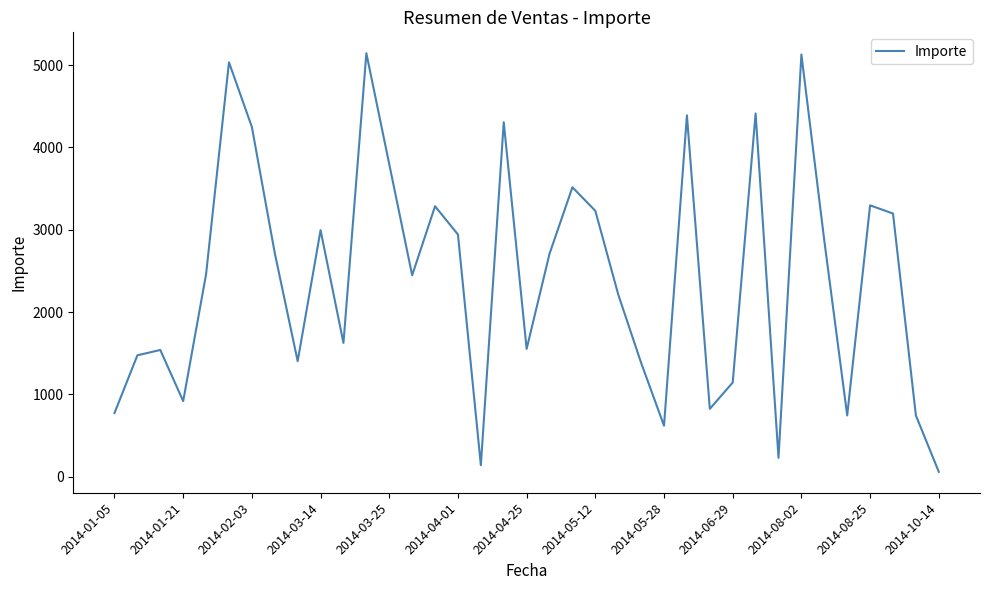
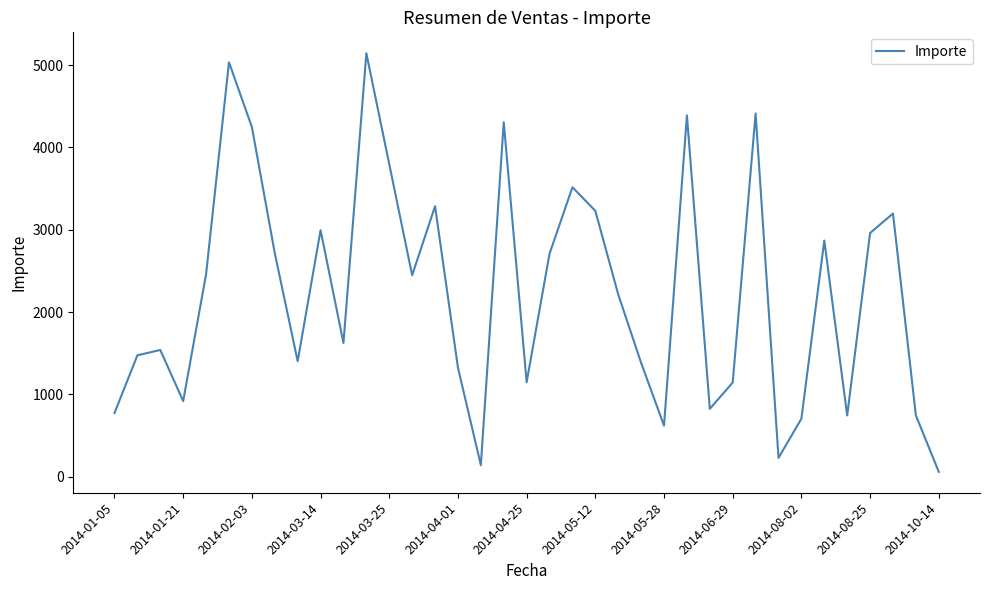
2014-04-01: 2900 -> 1300
2014-04-25: 1600 -> 1100
2014-08-02: 5100 -> 700
2014-08-25: 3300 -> 3000
